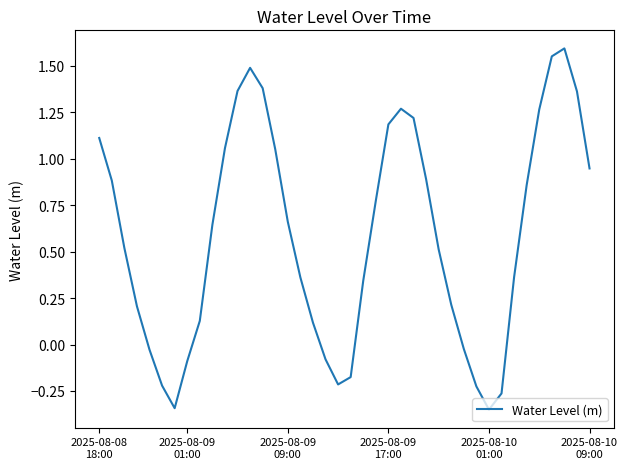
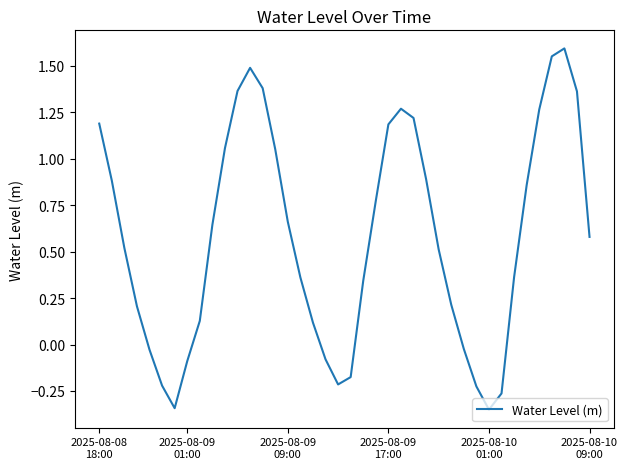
2025-08-08 18:00: 1.11 -> 1.19
2025-08-10 09:00: 0.95 -> 0.58
